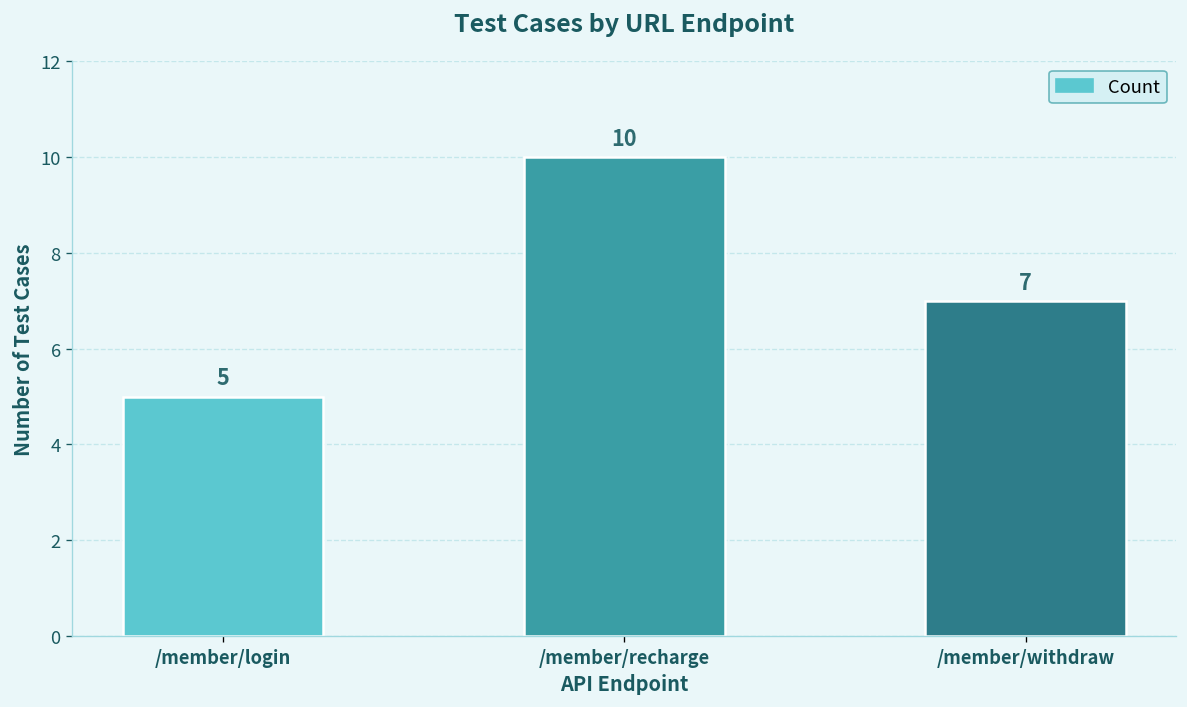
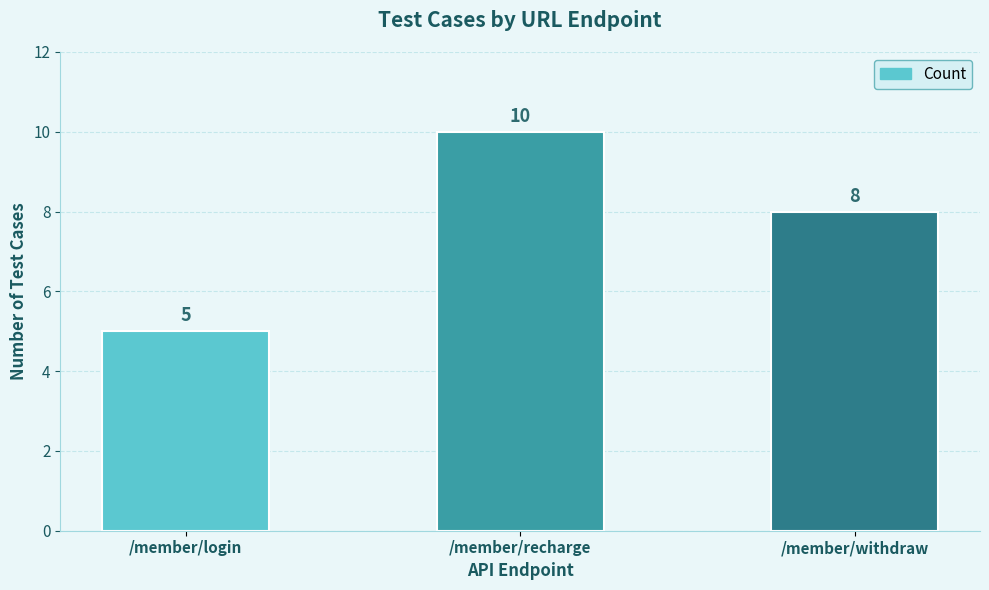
/member/withdraw: 7 -> 8
